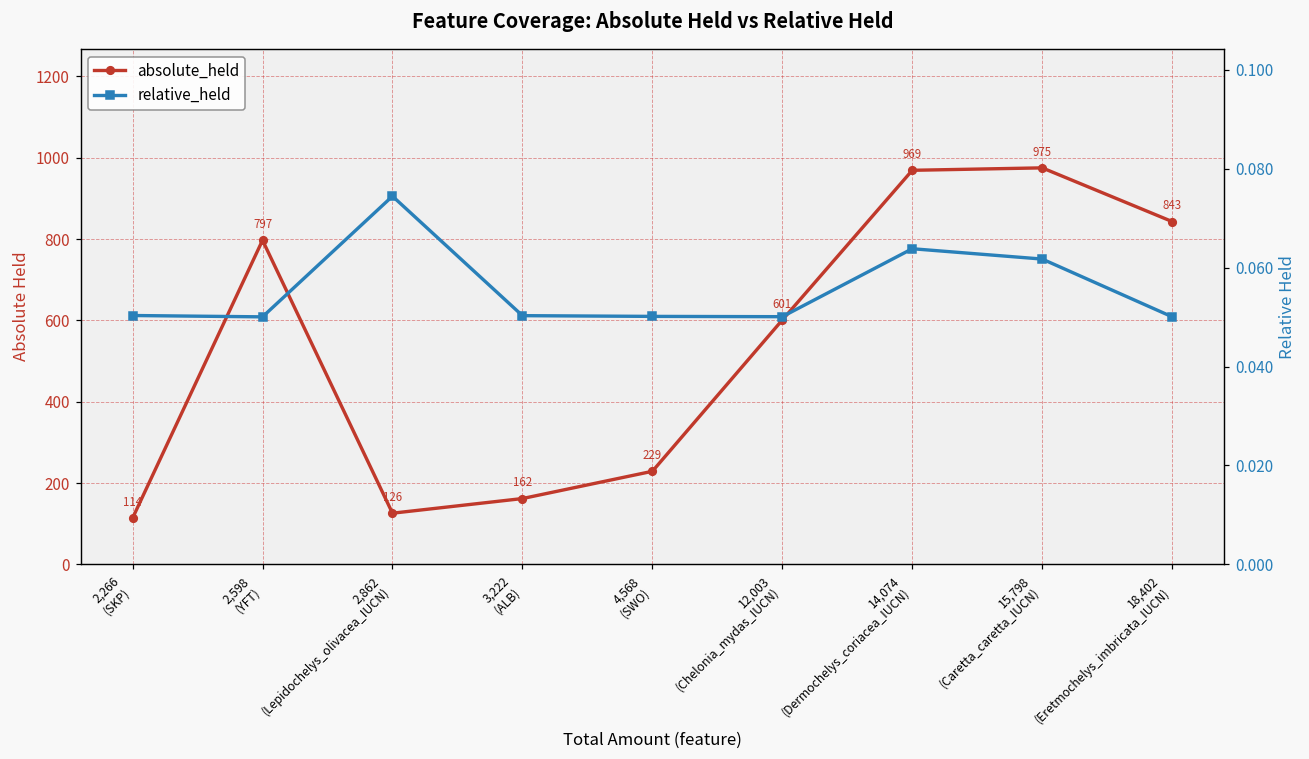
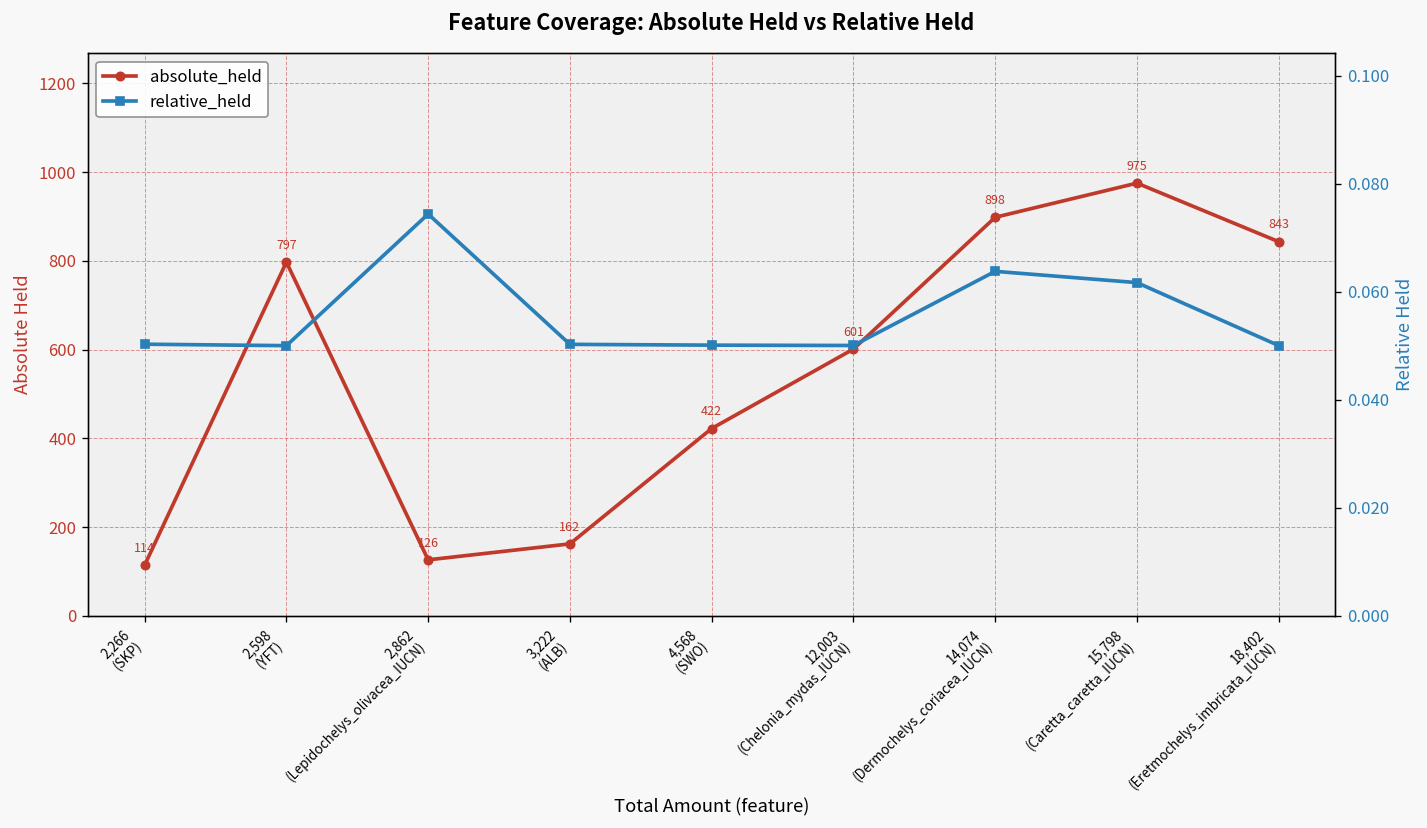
absolute_held, 4,568 (SWO): 229 -> 422
absolute_held, 14,074 (Dermochelys_coriacea_IUCN): 969 -> 898
